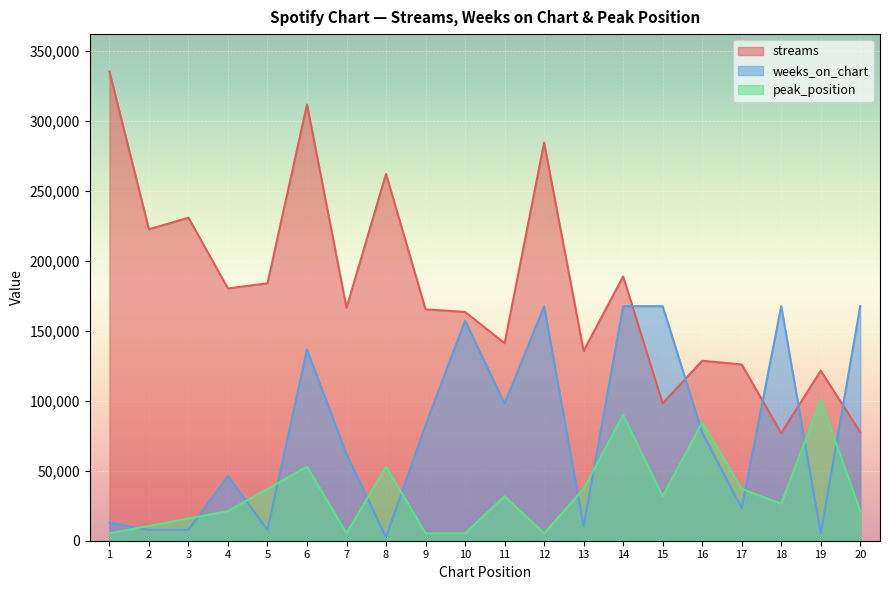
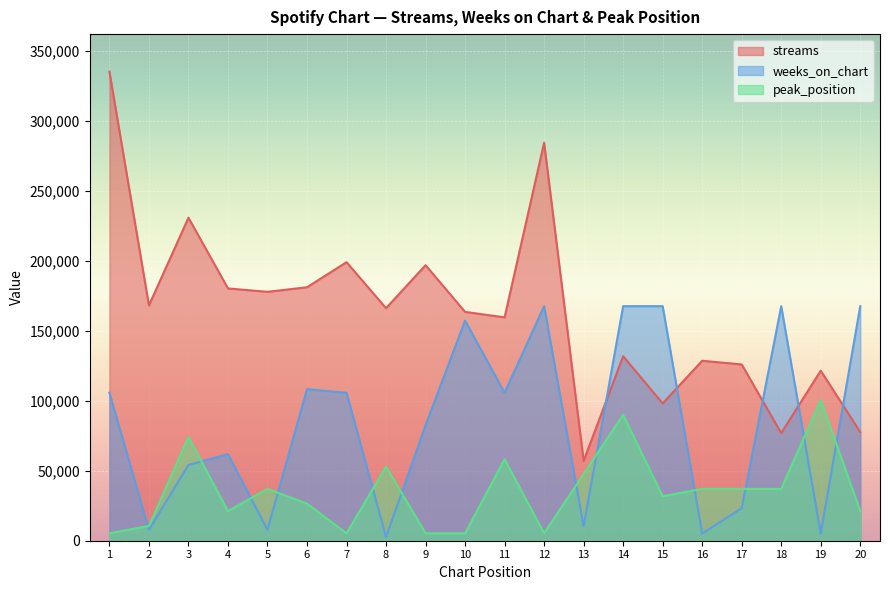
weeks_on_chart, 1: 13,000 -> 106,000
streams, 2: 222,000 -> 168,000
weeks_on_chart, 3: 8,000 -> 54,000
peak_position, 3: 16,000 -> 74,000
weeks_on_chart, 4: 46,000 -> 62,000
streams, 5: 184,000 -> 178,000
streams, 6: 311,000 -> 181,000
weeks_on_chart, 6: 137,000 -> 108,000
peak_position, 6: 53,000 -> 26,000
streams, 7: 166,000 -> 199,000
weeks_on_chart, 7: 62,000 -> 106,000
streams, 8: 262,000 -> 166,000
streams, 9: 165,000 -> 197,000
streams, 11: 141,000 -> 159,000
weeks_on_chart, 11: 98,000 -> 106,000
peak_position, 11: 32,000 -> 58,000
streams, 13: 136,000 -> 57,000
peak_position, 13: 37,000 -> 48,000
streams, 14: 189,000 -> 132,000
weeks_on_chart, 16: 77,000 -> 5,000
peak_position, 16: 85,000 -> 37,000
peak_position, 18: 26,000 -> 37,000
